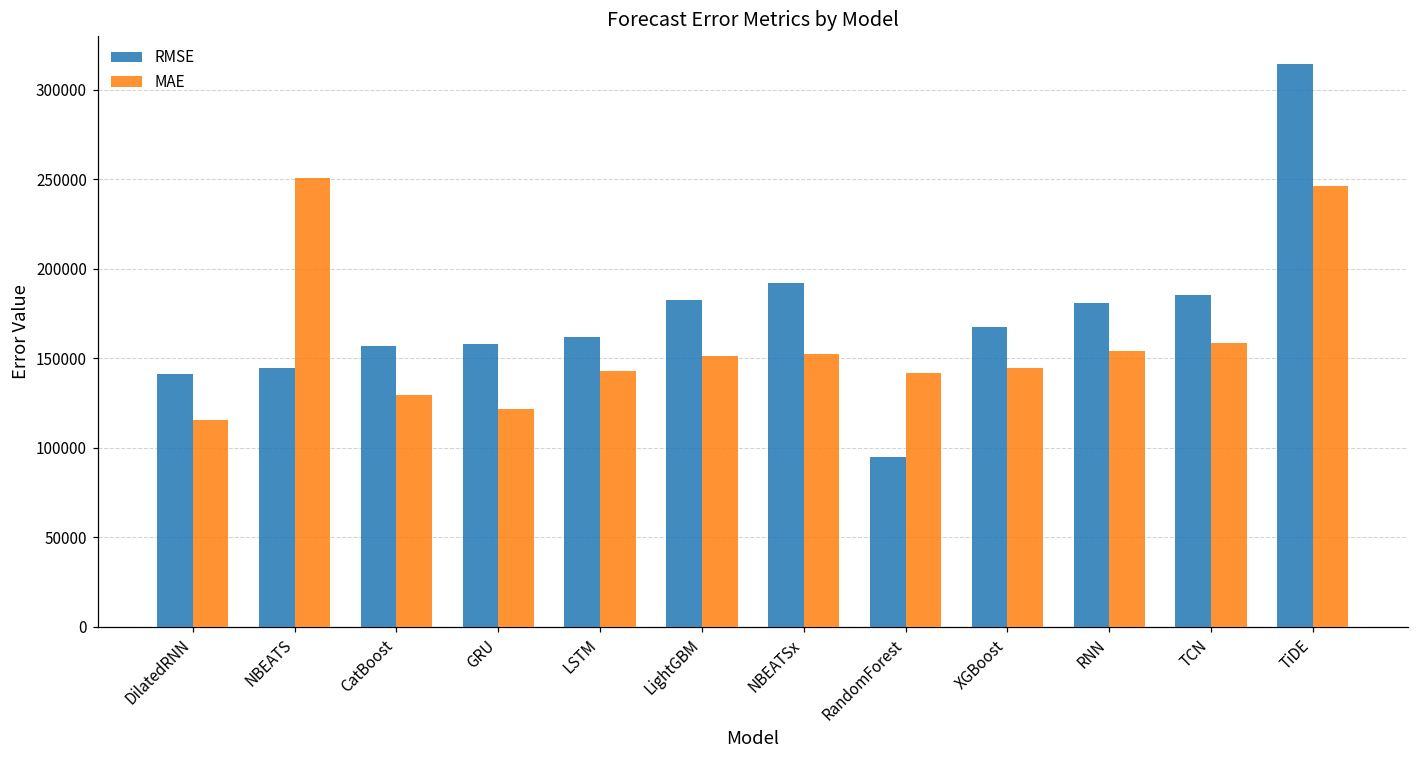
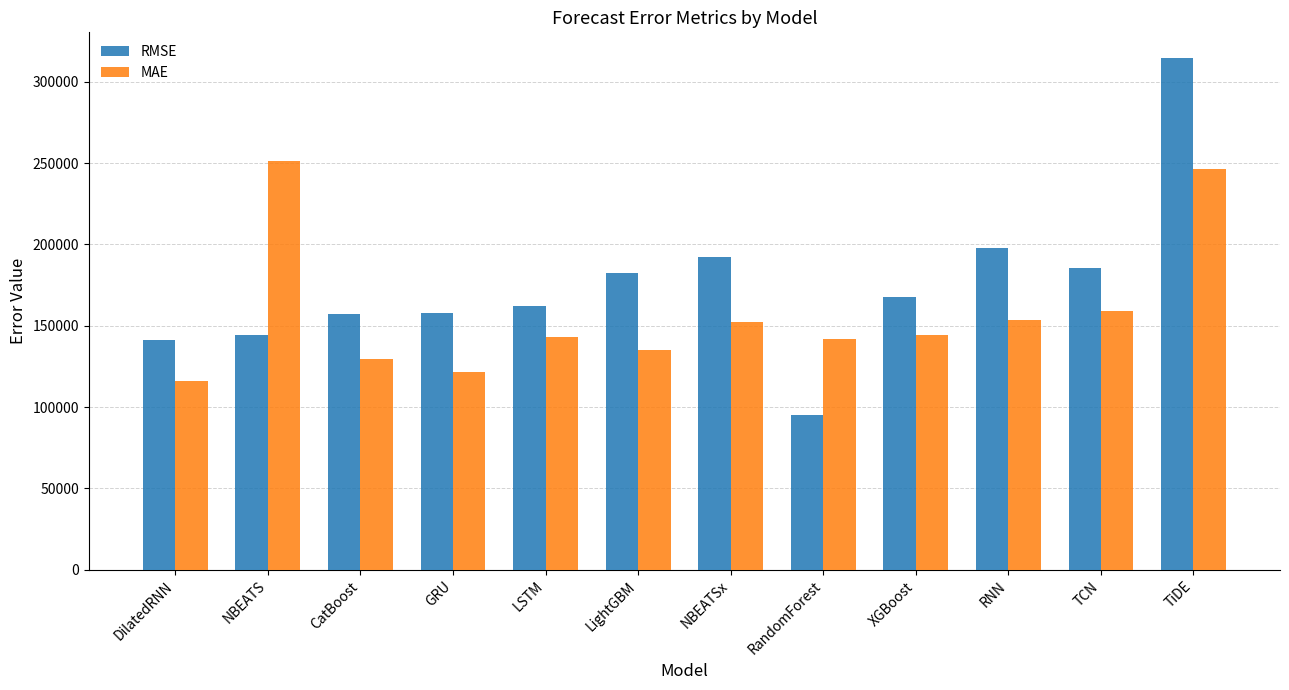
MAE, LightGBM: 151000 -> 135000
RMSE, RNN: 181000 -> 198000
